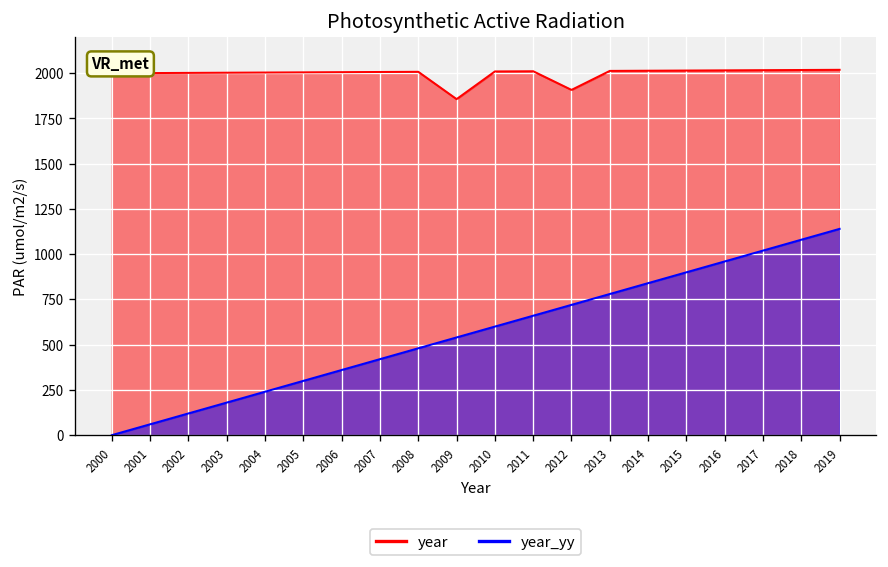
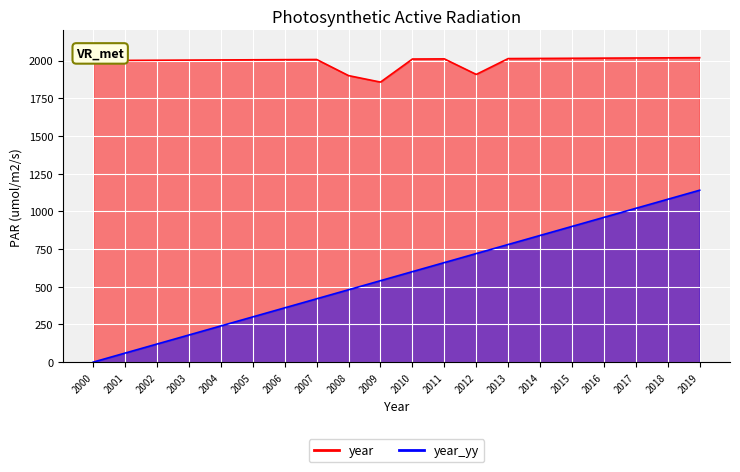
year, 2008: 2010 -> 1900
